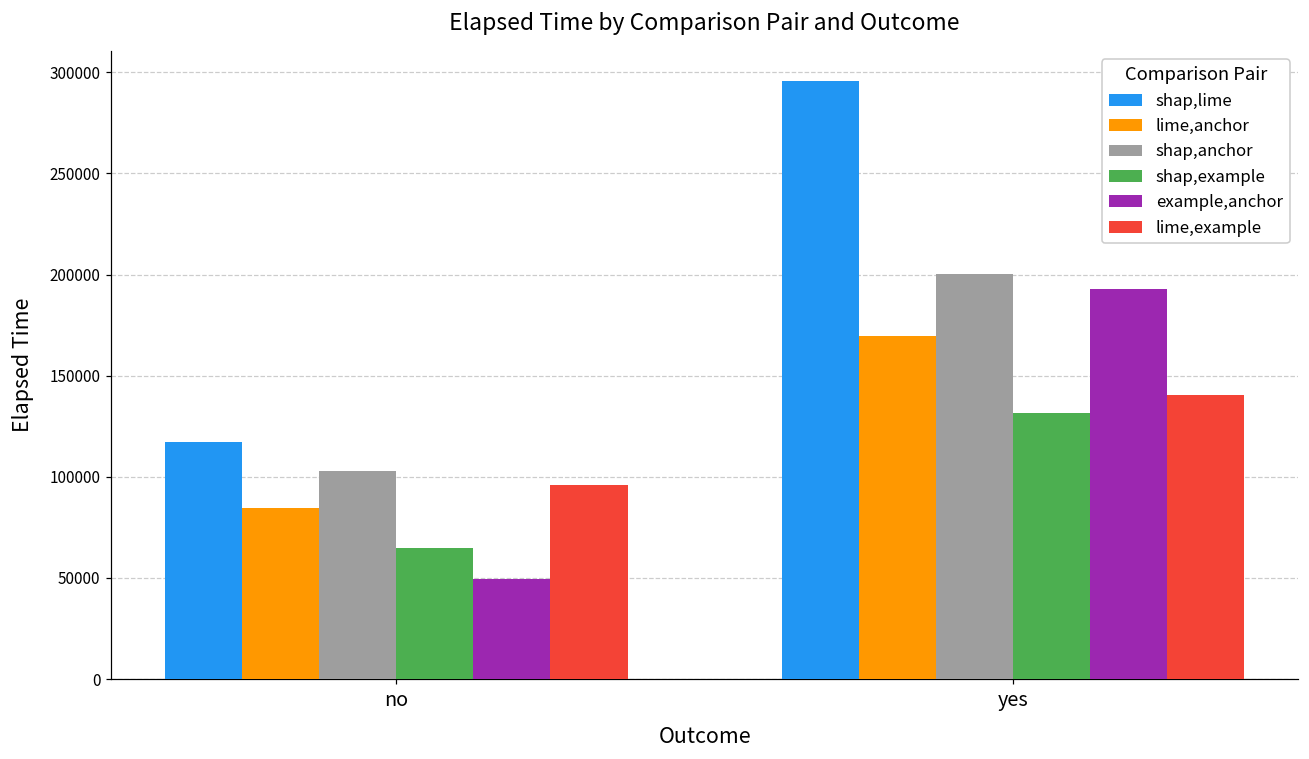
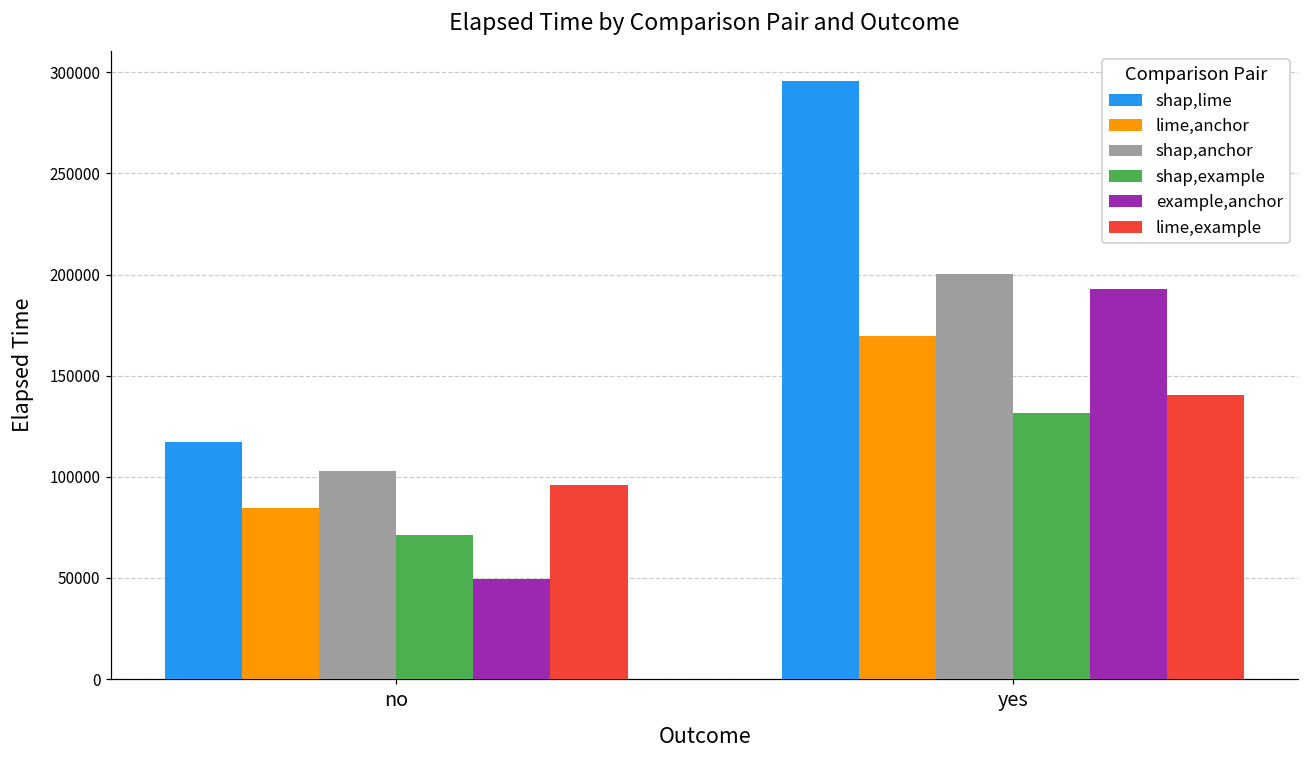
shap,example, no: 65000 -> 71000
